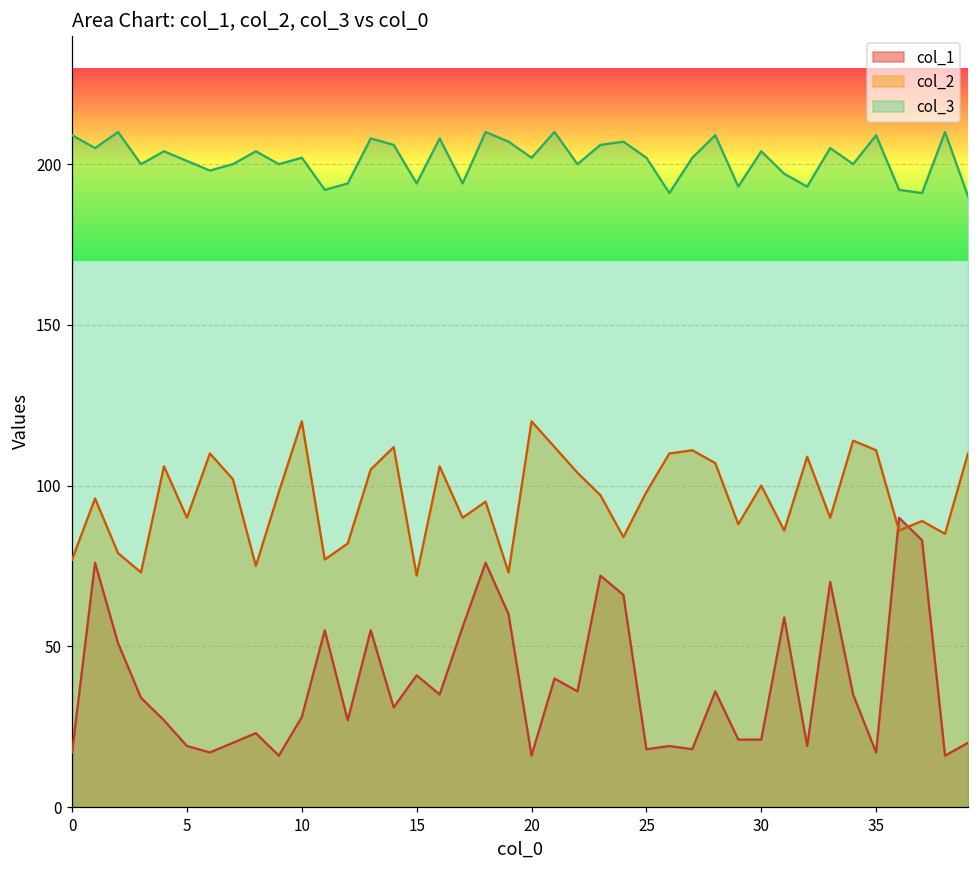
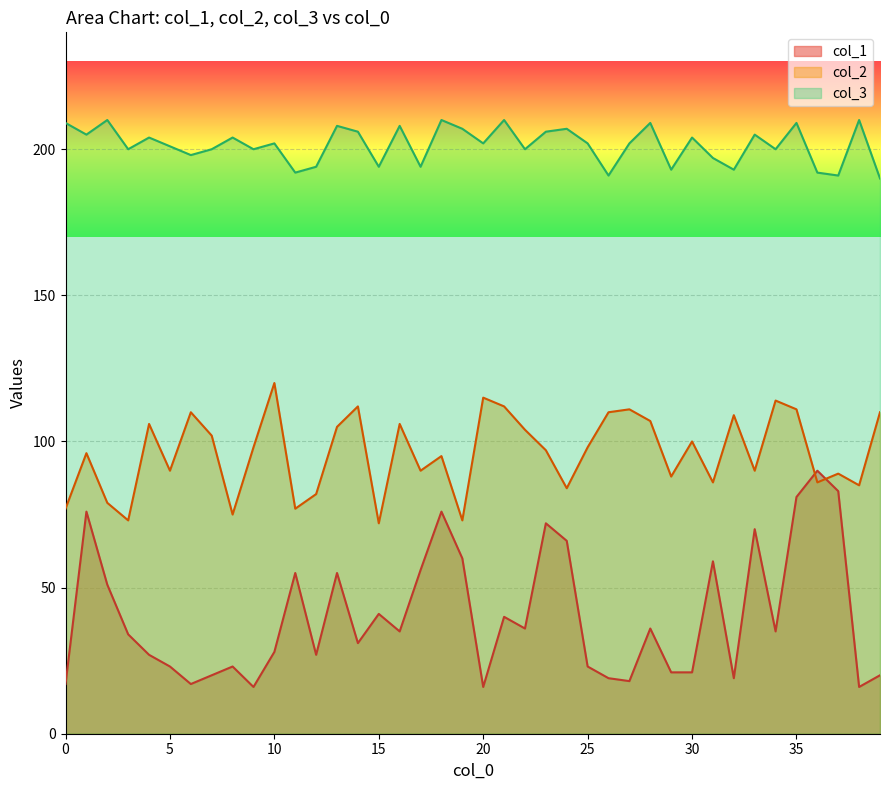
col_1, 5: 19 -> 23
col_2, 20: 120 -> 115
col_1, 25: 18 -> 23
col_1, 35: 17 -> 81
